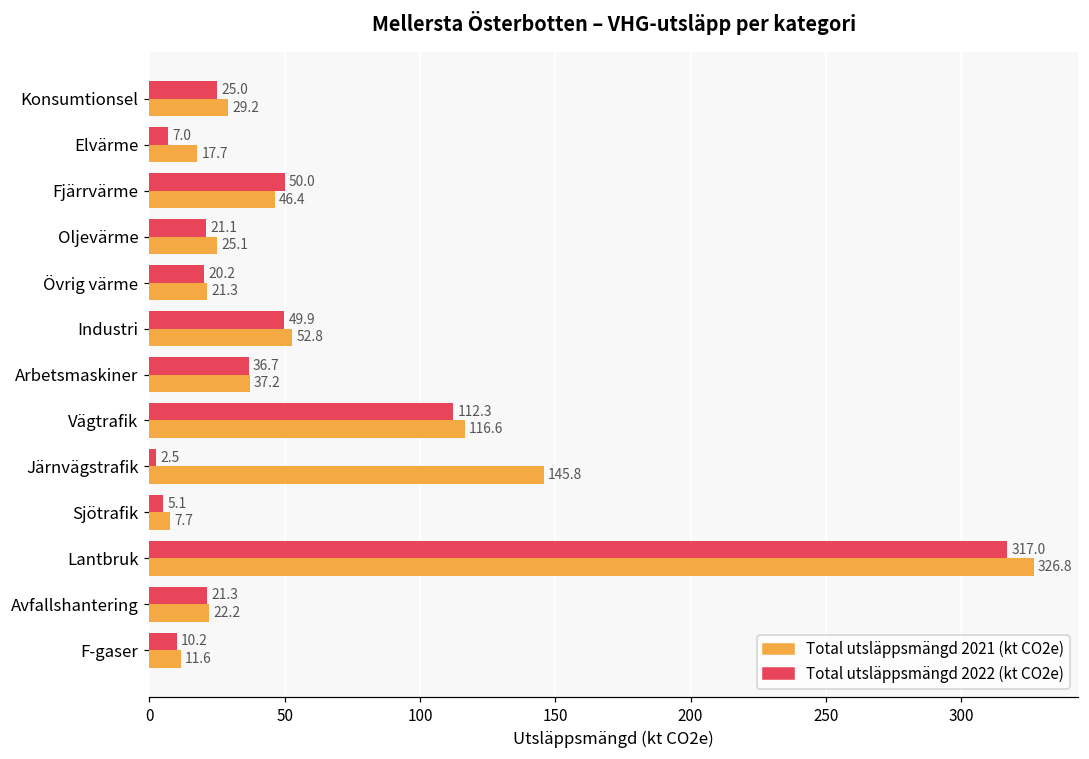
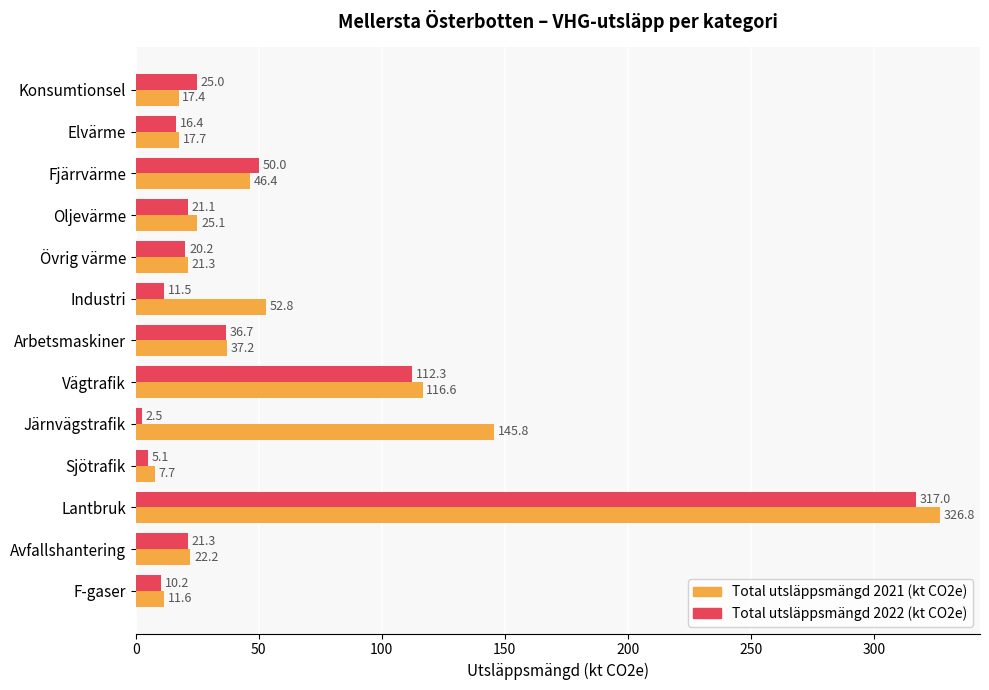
Total utsläppsmängd 2021 (kt CO2e), Konsumtionsel: 29.2 -> 17.4
Total utsläppsmängd 2022 (kt CO2e), Elvärme: 7.0 -> 16.4
Total utsläppsmängd 2022 (kt CO2e), Industri: 49.9 -> 11.5
